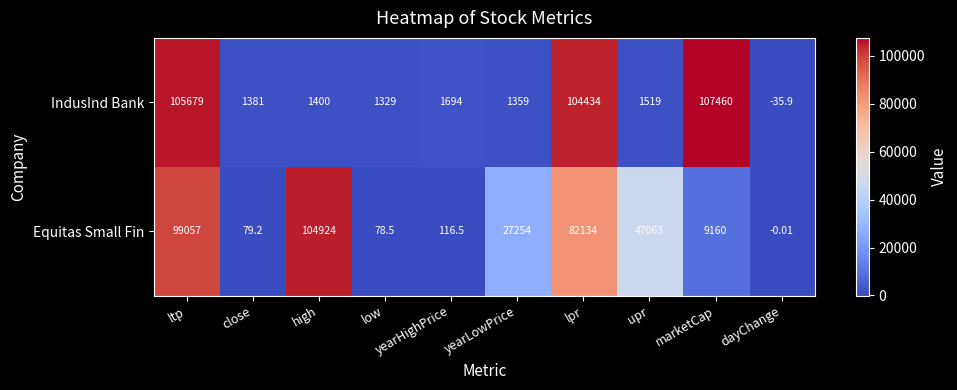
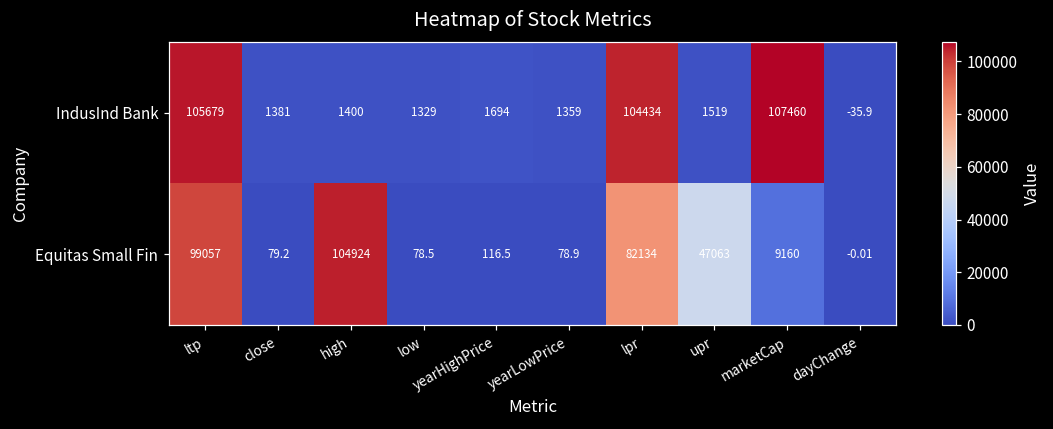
Equitas Small Fin, yearLowPrice: 27254 -> 78.9
